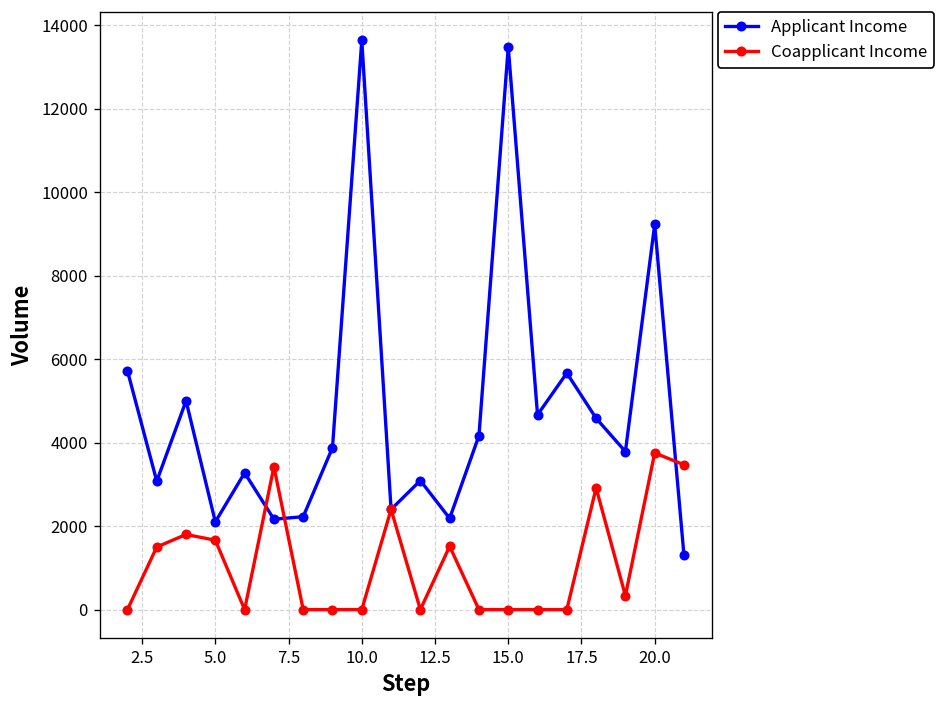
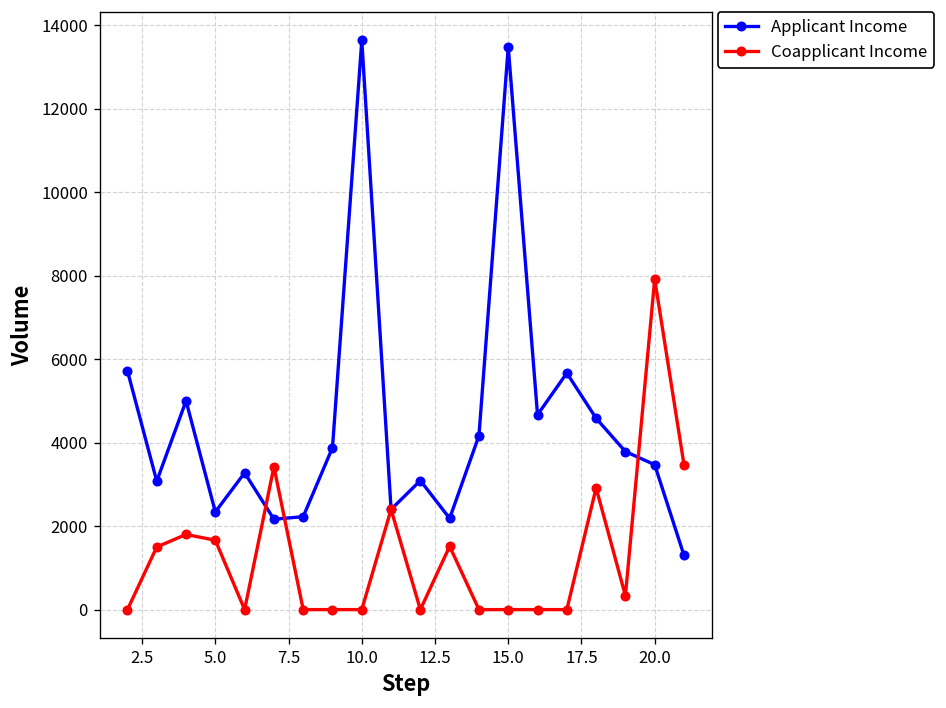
Applicant Income, 5.0: 2100 -> 2300
Applicant Income, 20.0: 9200 -> 3500
Coapplicant Income, 20.0: 3800 -> 7900
